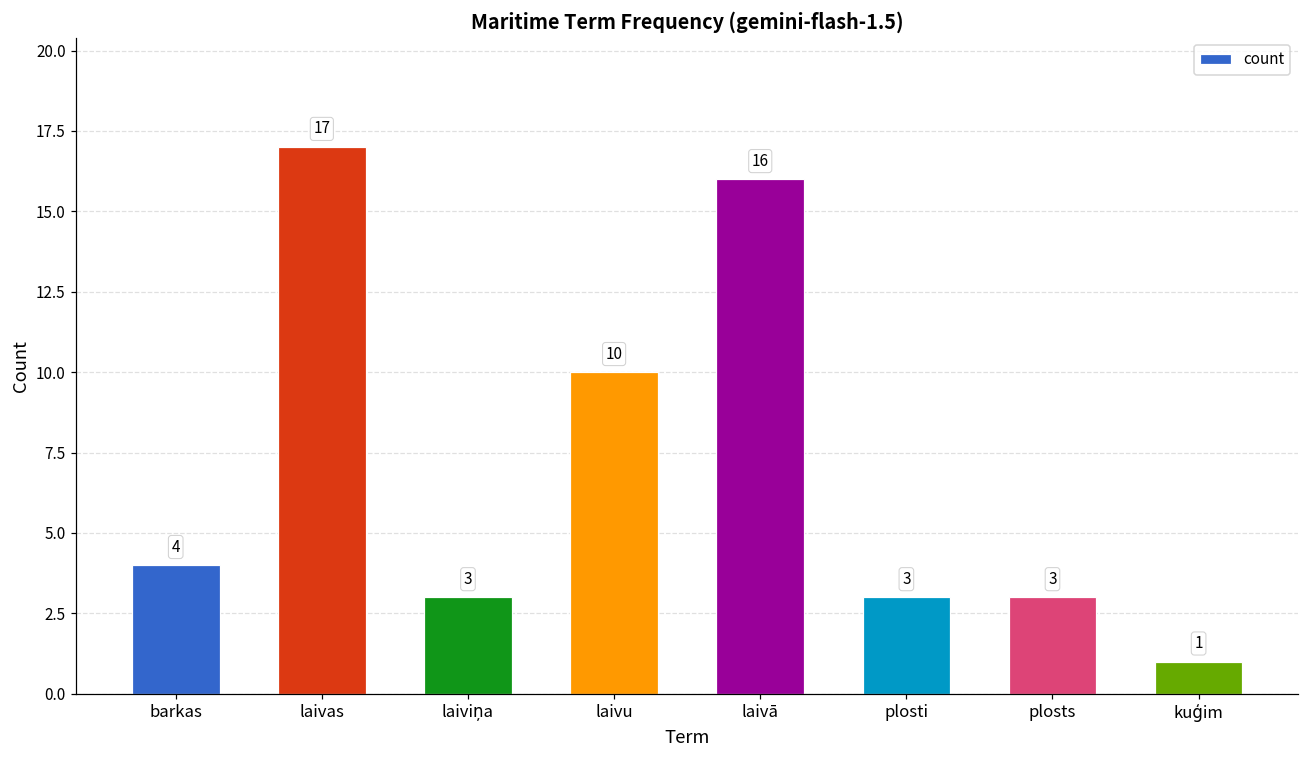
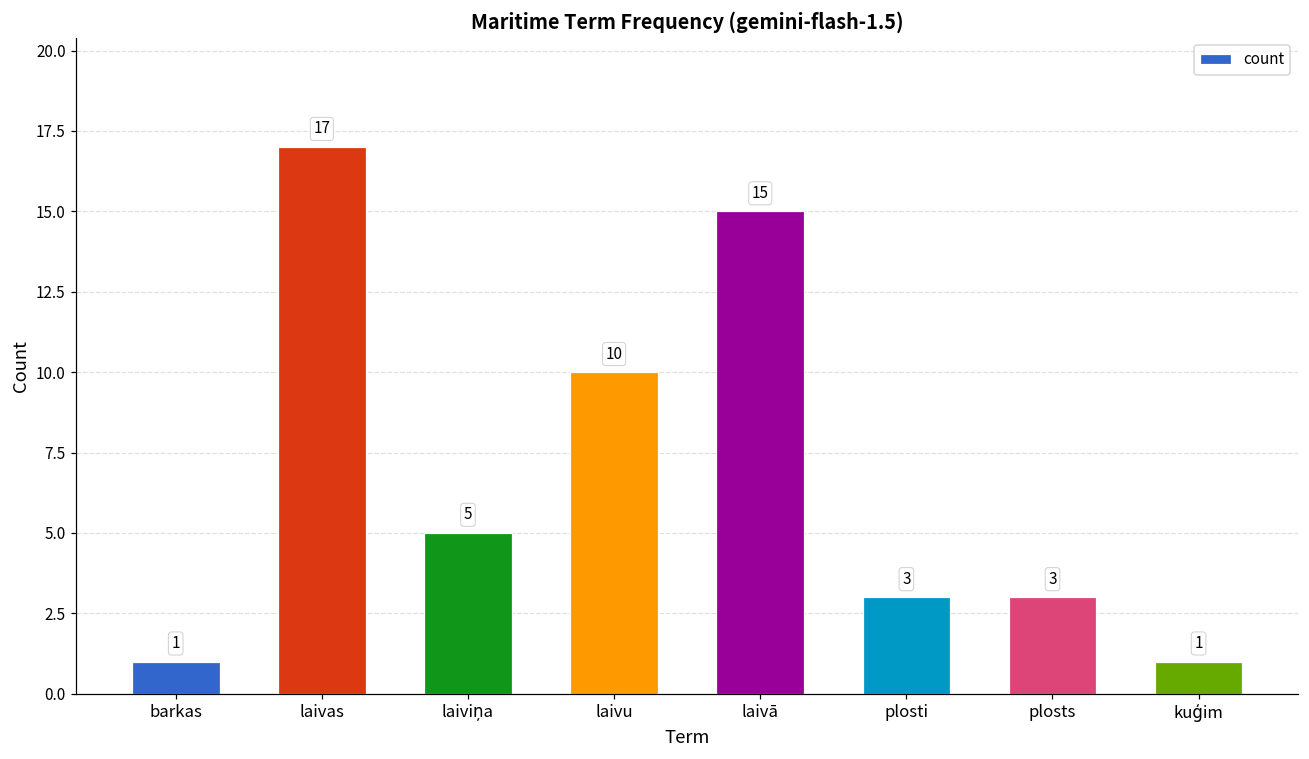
barkas: 4 -> 1
laiviņa: 3 -> 5
laivā: 16 -> 15
